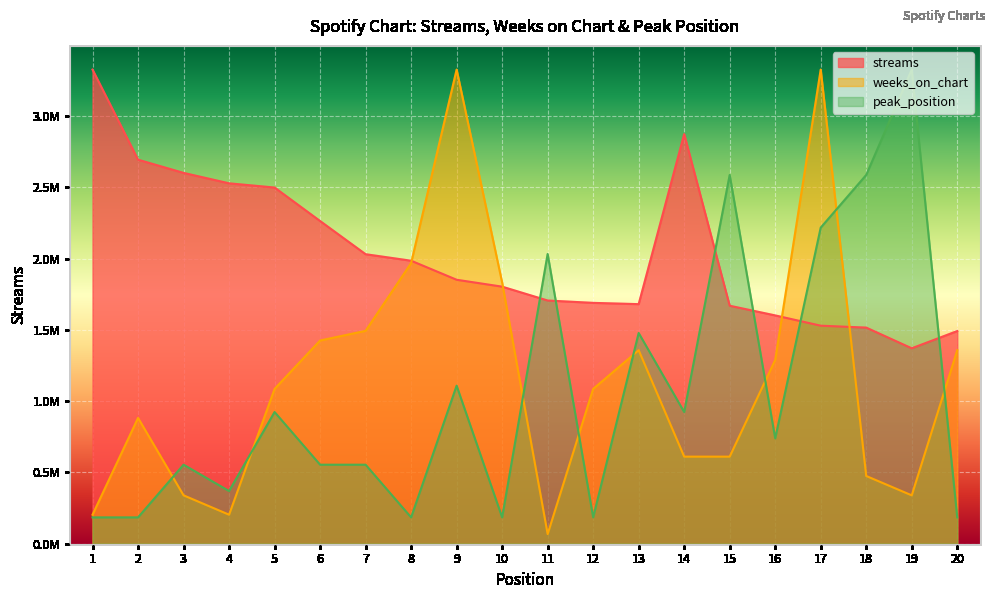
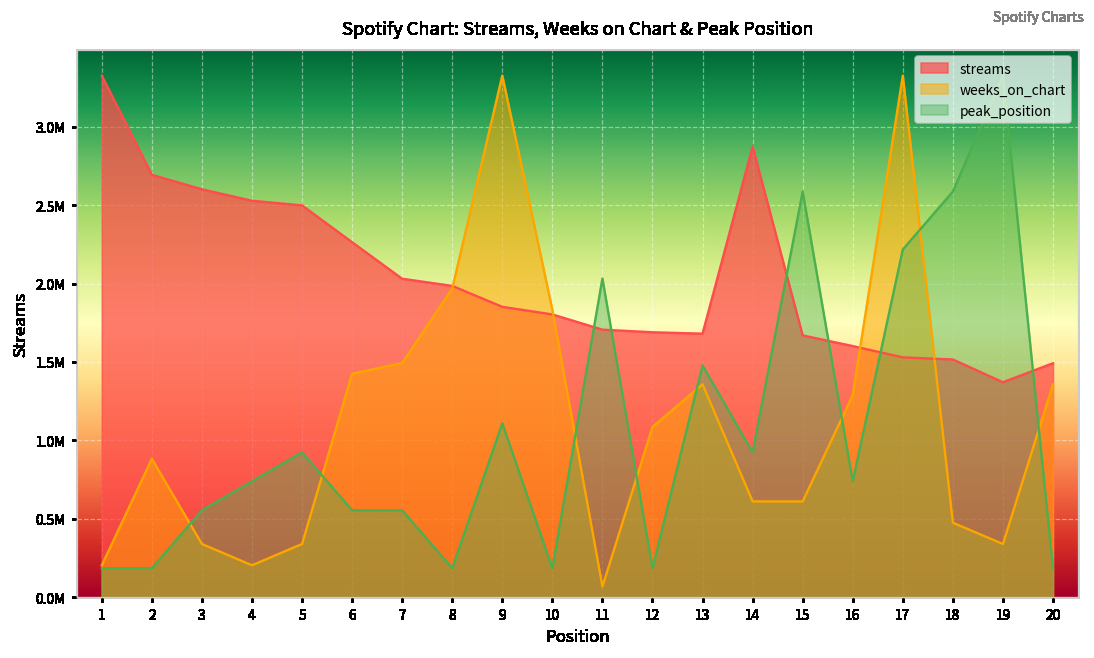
peak_position, 4: 370000 -> 740000
weeks_on_chart, 5: 1090000 -> 340000
